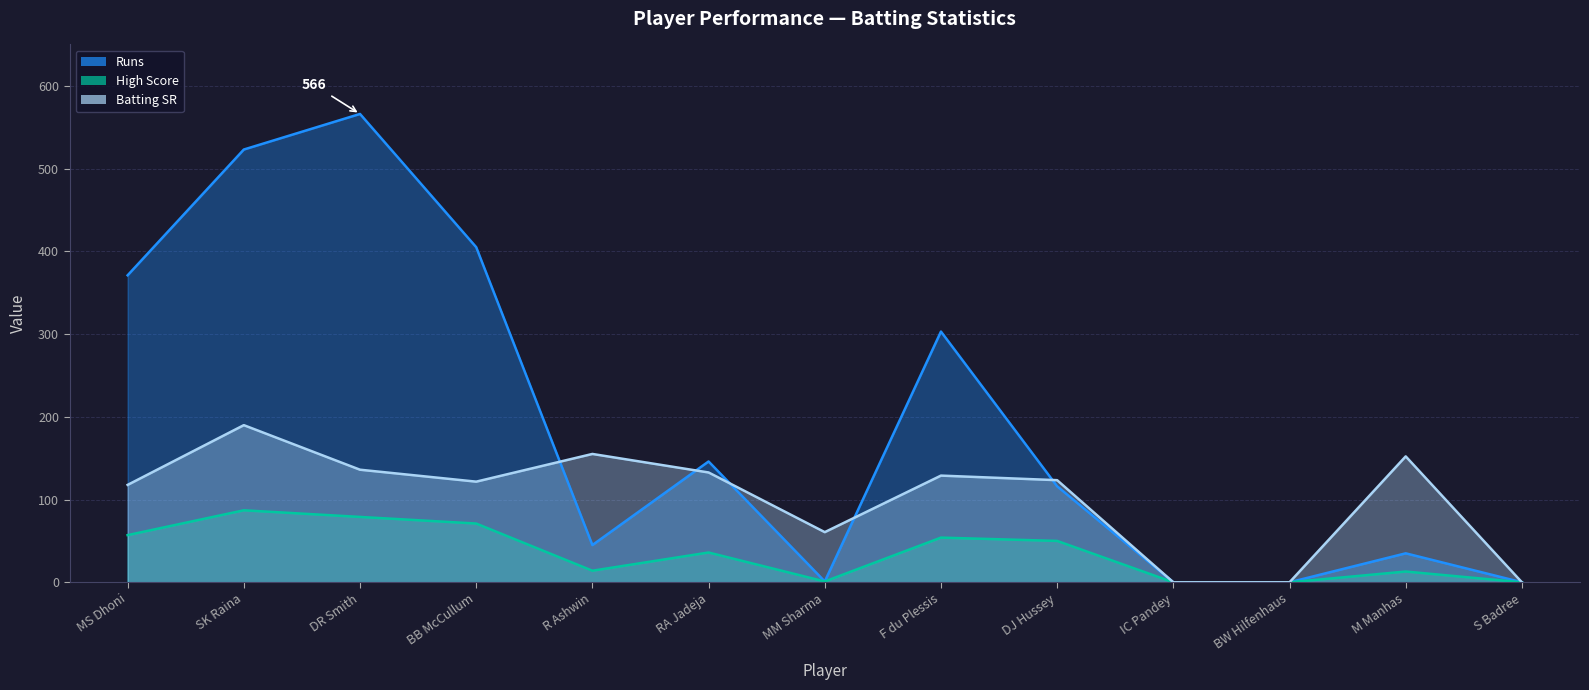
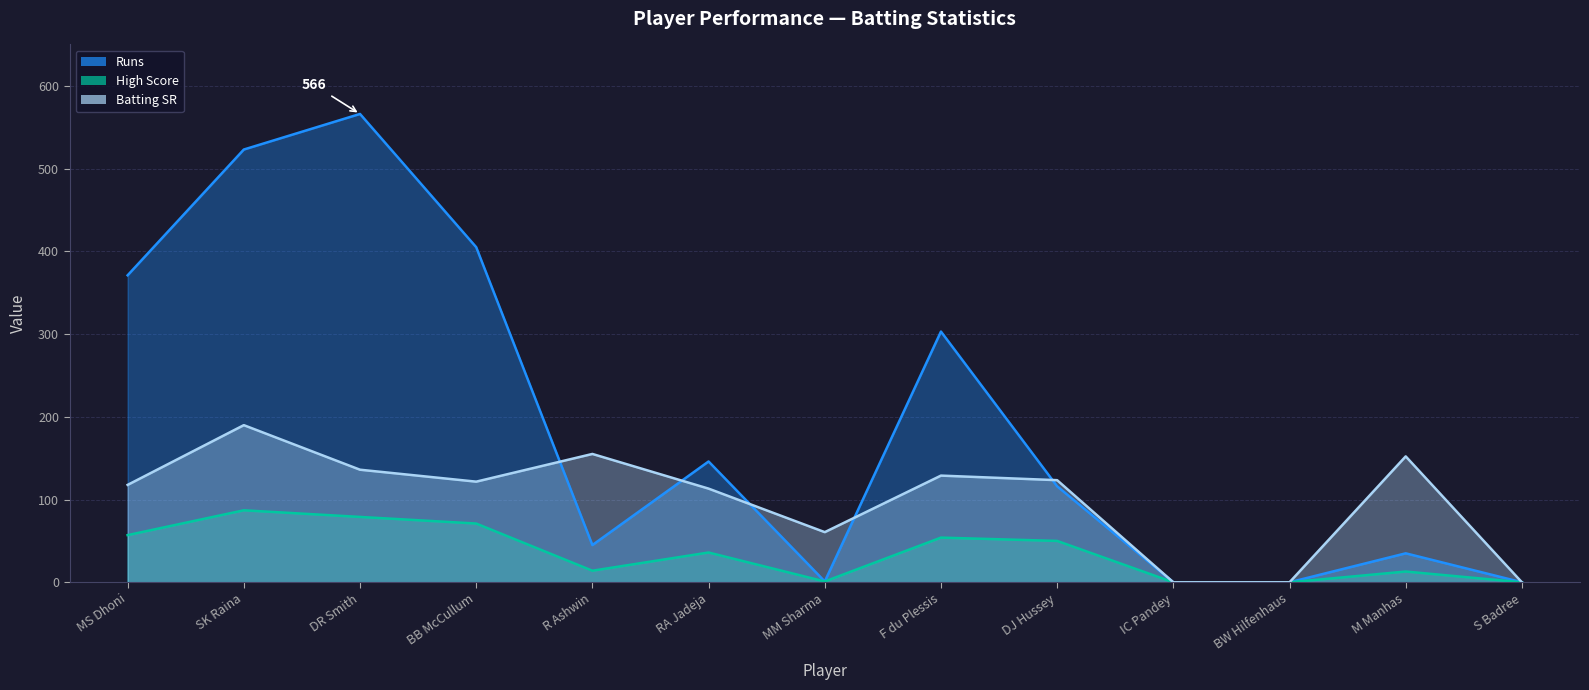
Batting SR, RA Jadeja: 130 -> 110
